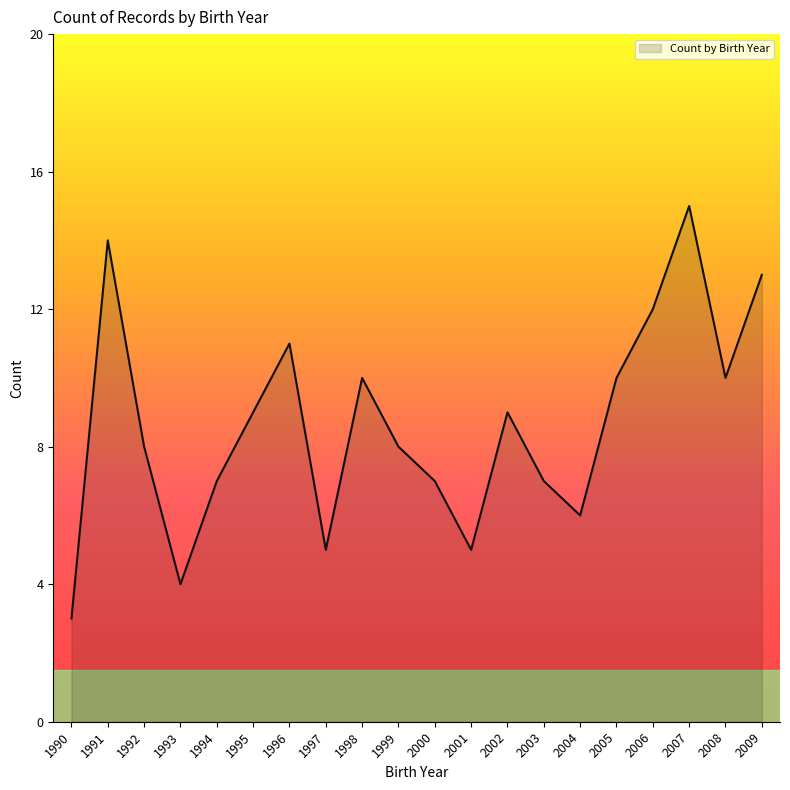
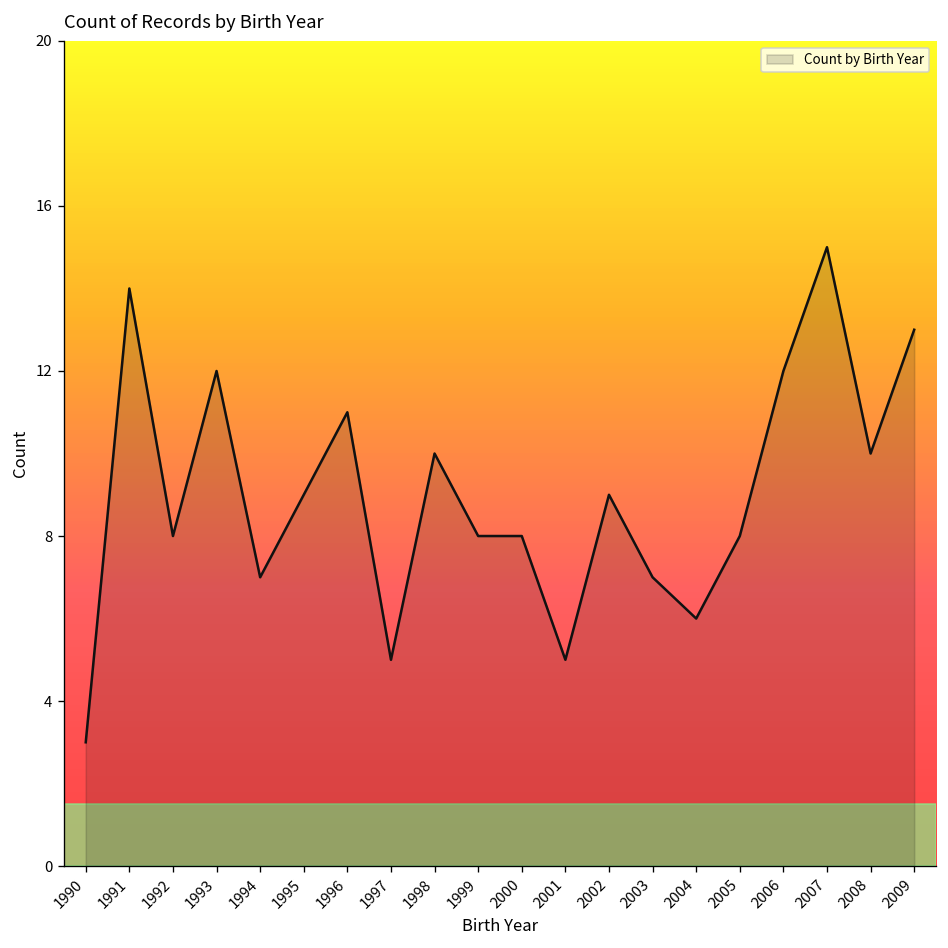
1993: 4 -> 12
2000: 7 -> 8
2005: 10 -> 8
